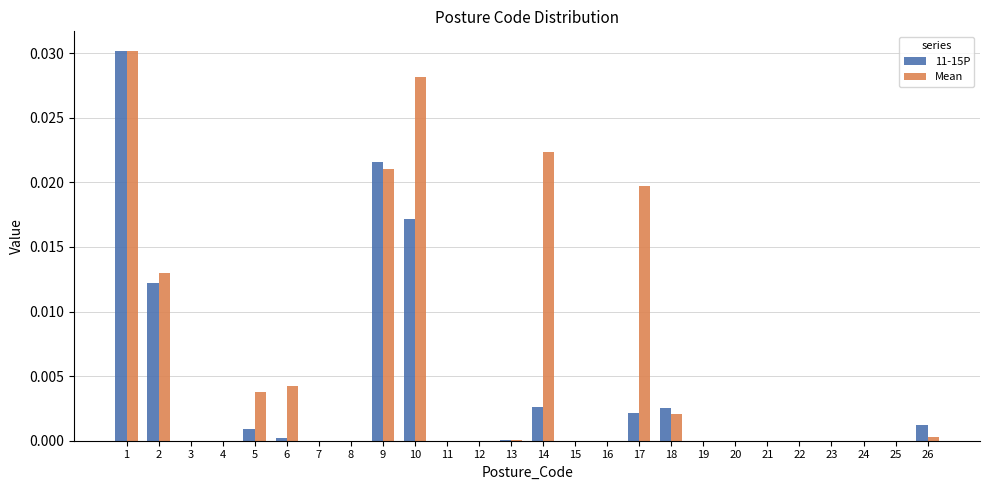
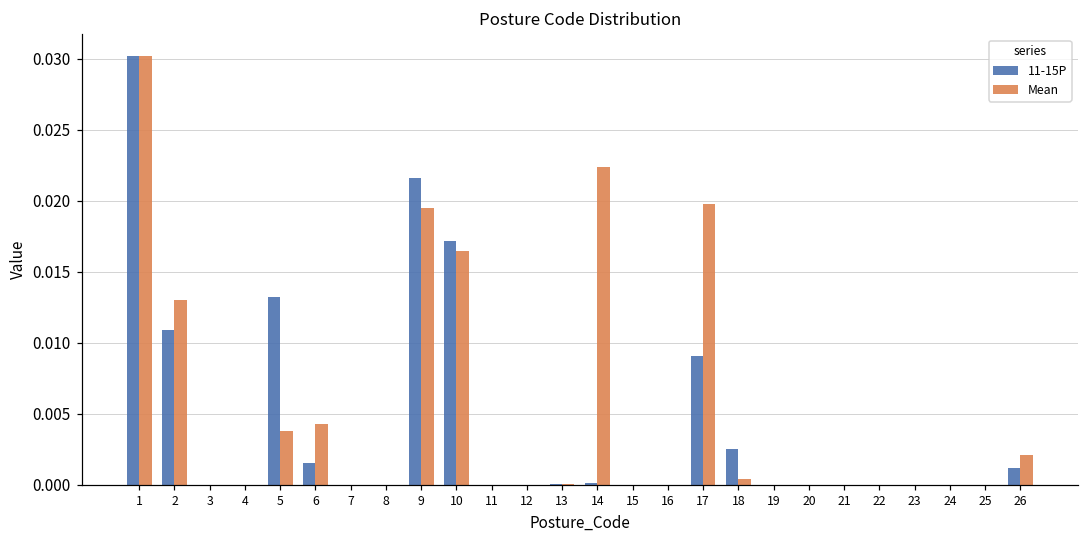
11-15P, 2: 0.0122 -> 0.0109
11-15P, 5: 0.0009 -> 0.0132
11-15P, 6: 0.0002 -> 0.0015
Mean, 9: 0.0211 -> 0.0195
Mean, 10: 0.0282 -> 0.0164
11-15P, 14: 0.0026 -> 0.0001
11-15P, 17: 0.0022 -> 0.0091
Mean, 18: 0.0021 -> 0.0004
Mean, 26: 0.0003 -> 0.0021
